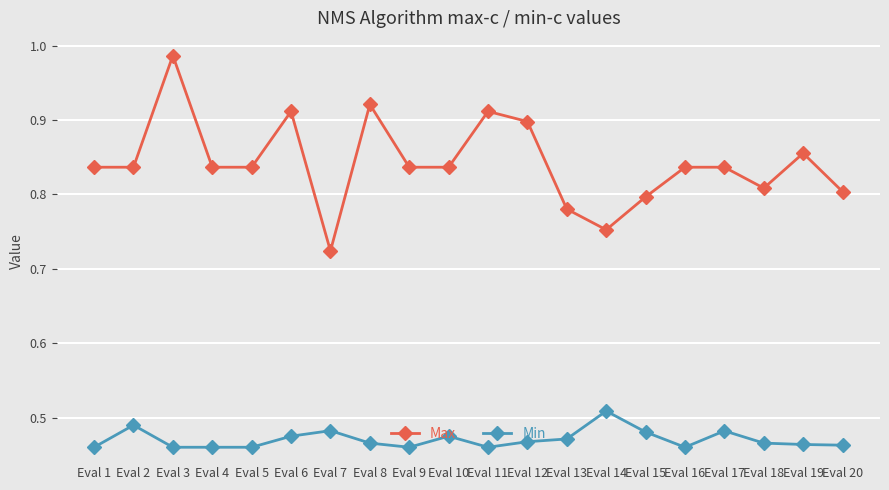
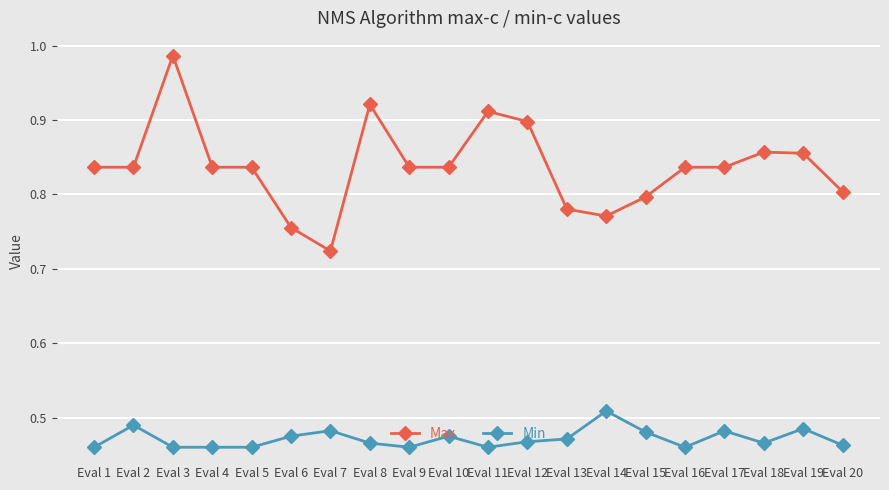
Max, Eval 6: 0.91 -> 0.76
Max, Eval 14: 0.75 -> 0.77
Max, Eval 18: 0.81 -> 0.86
Min, Eval 19: 0.46 -> 0.49
